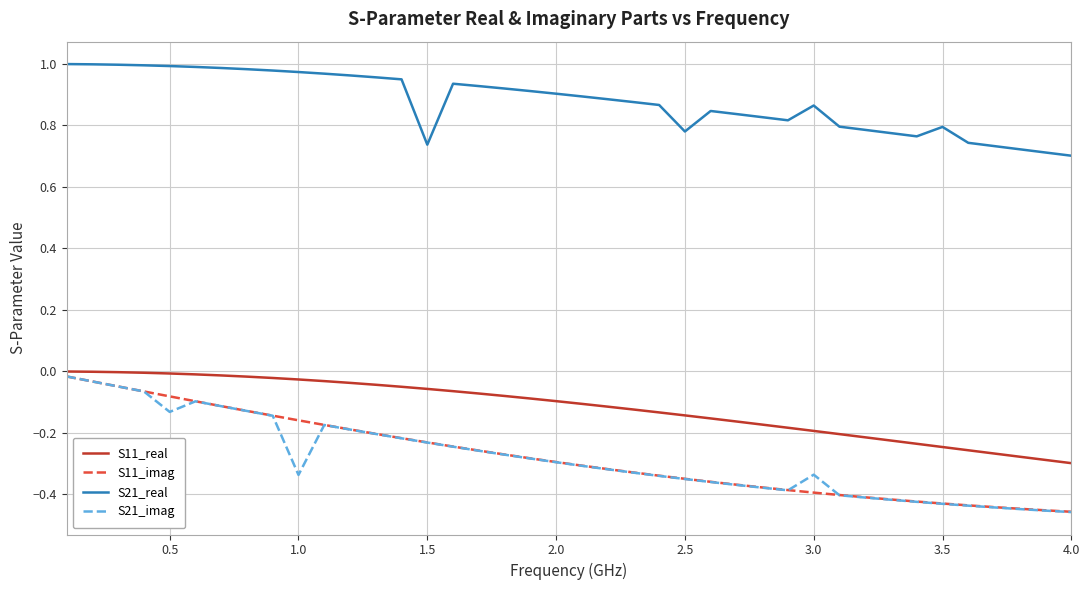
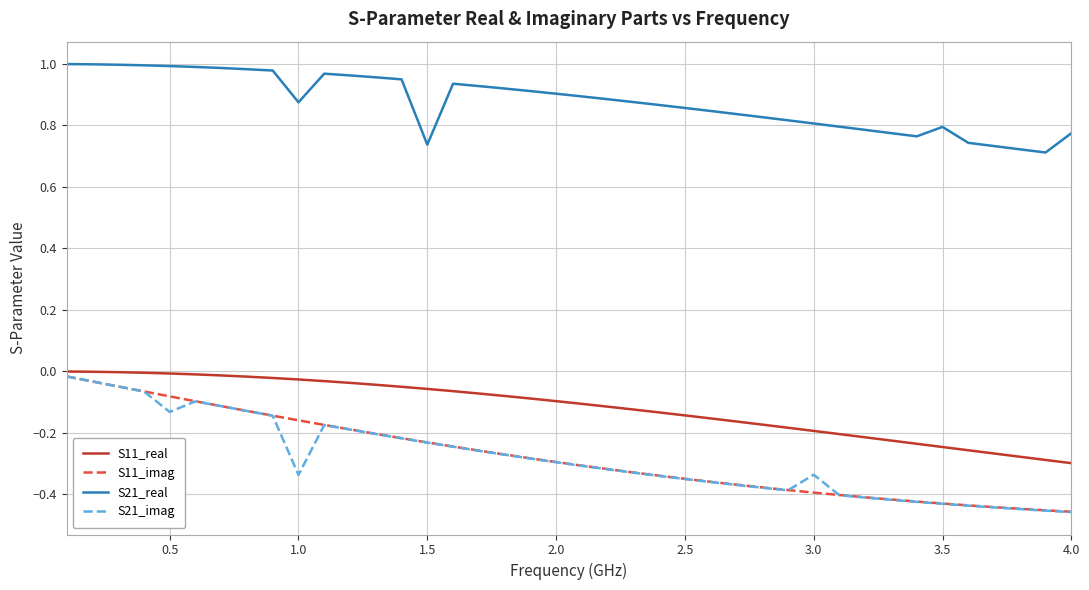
S21_real, 1.0: 0.97 -> 0.88
S21_real, 2.5: 0.78 -> 0.86
S21_real, 3.0: 0.86 -> 0.81
S21_real, 4.0: 0.70 -> 0.77
